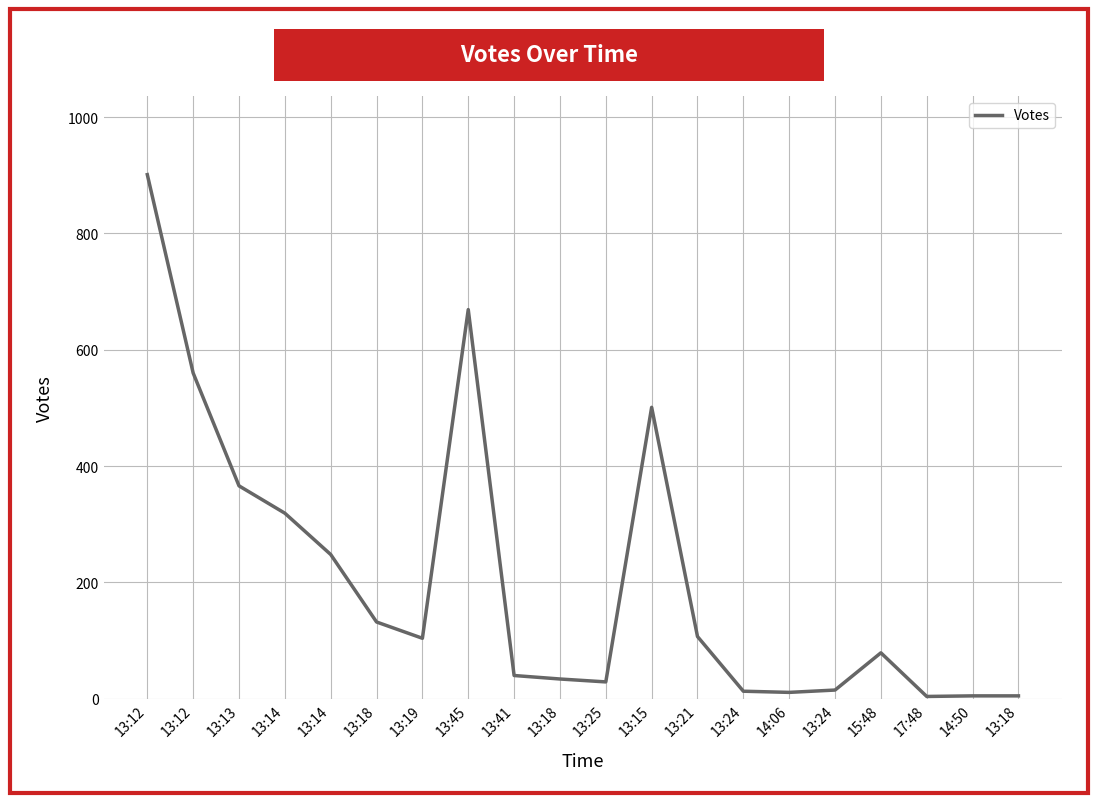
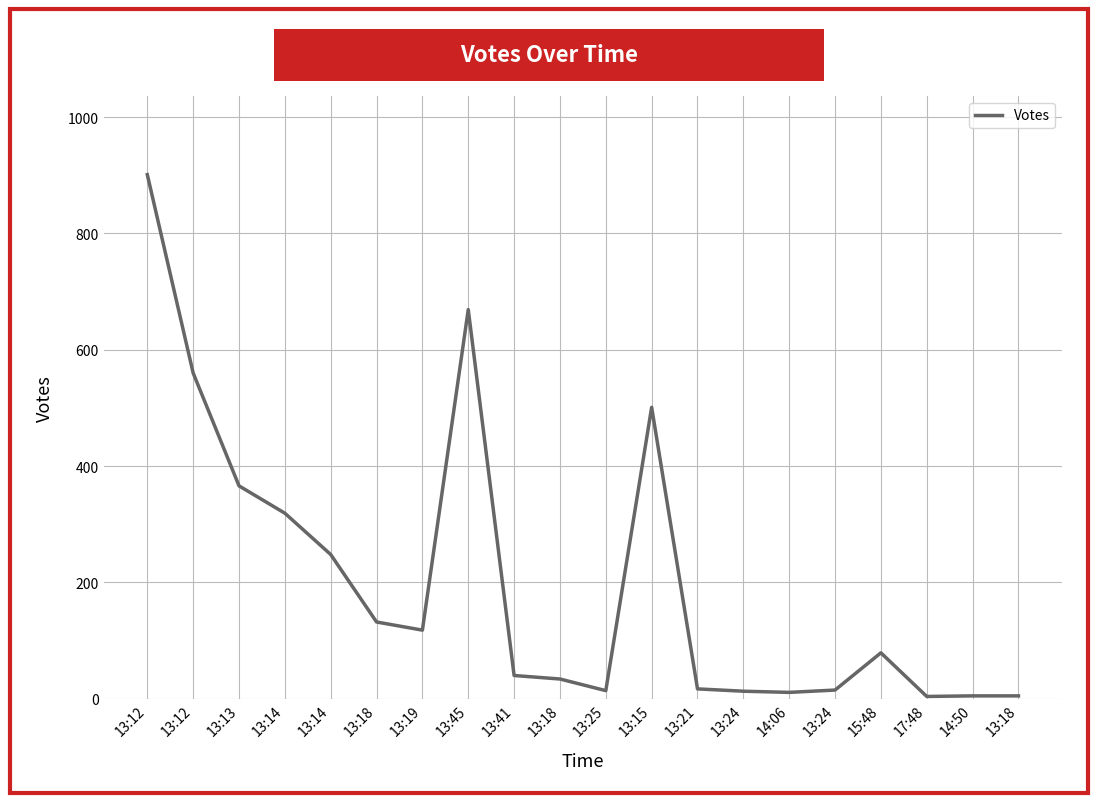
13:19: 100 -> 120
13:25: 30 -> 10
13:21: 110 -> 20
